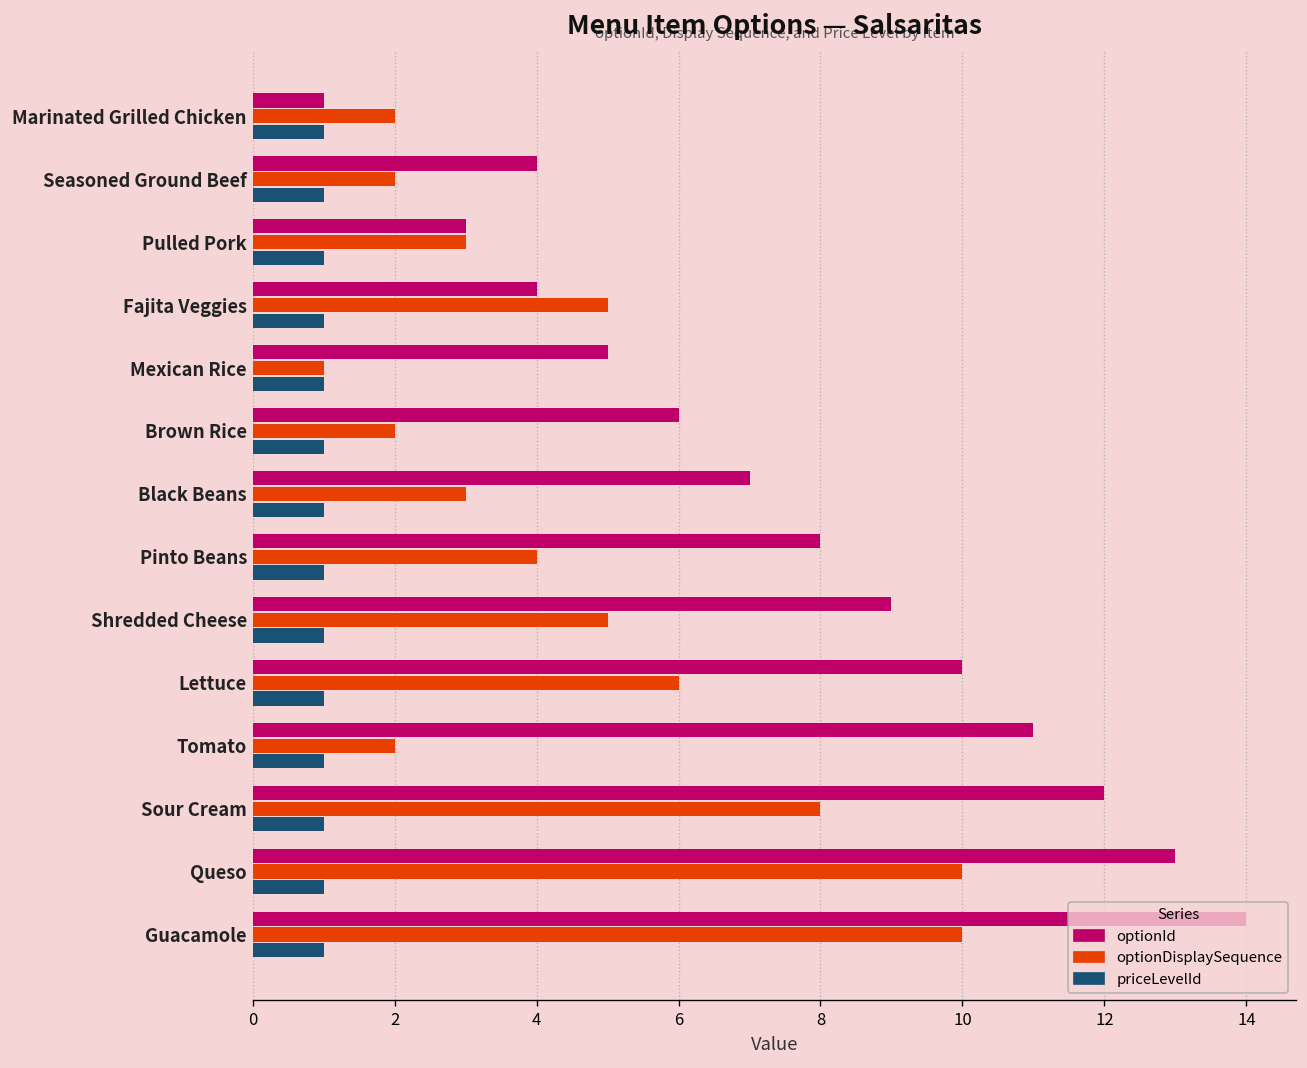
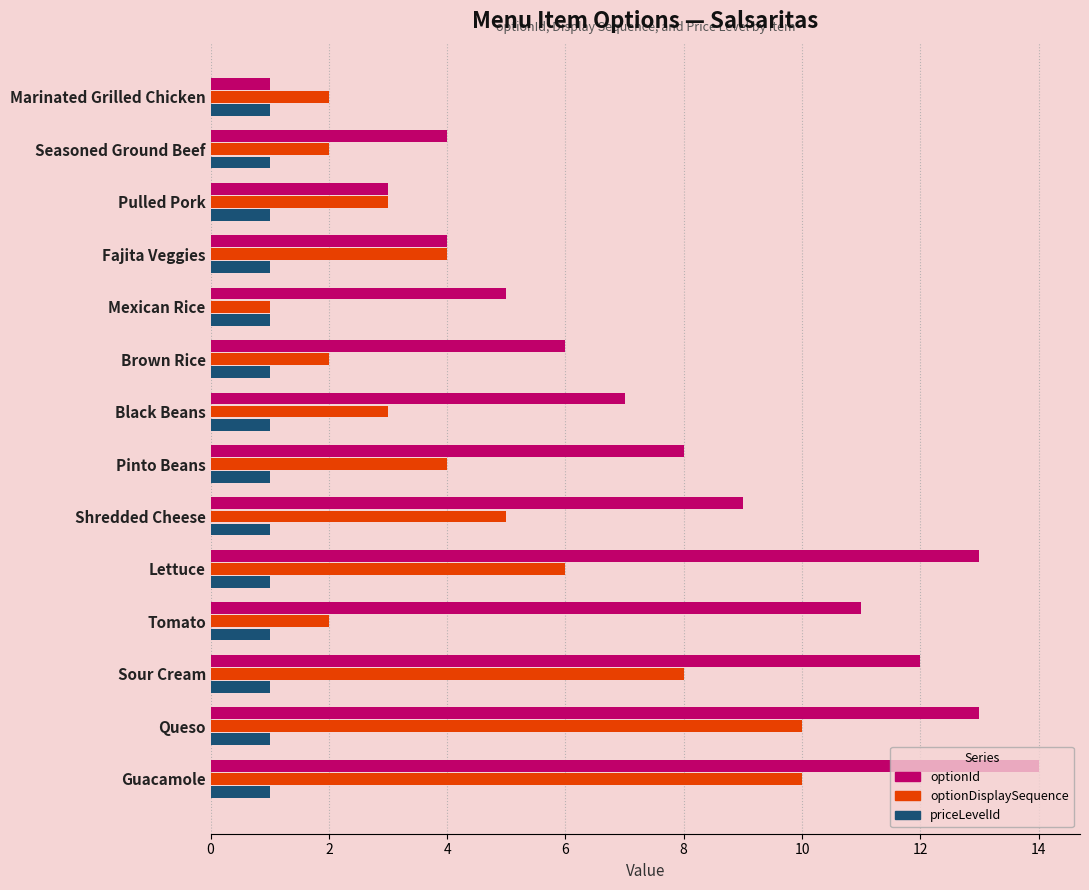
optionDisplaySequence, Fajita Veggies: 5 -> 4
optionId, Lettuce: 10 -> 13
